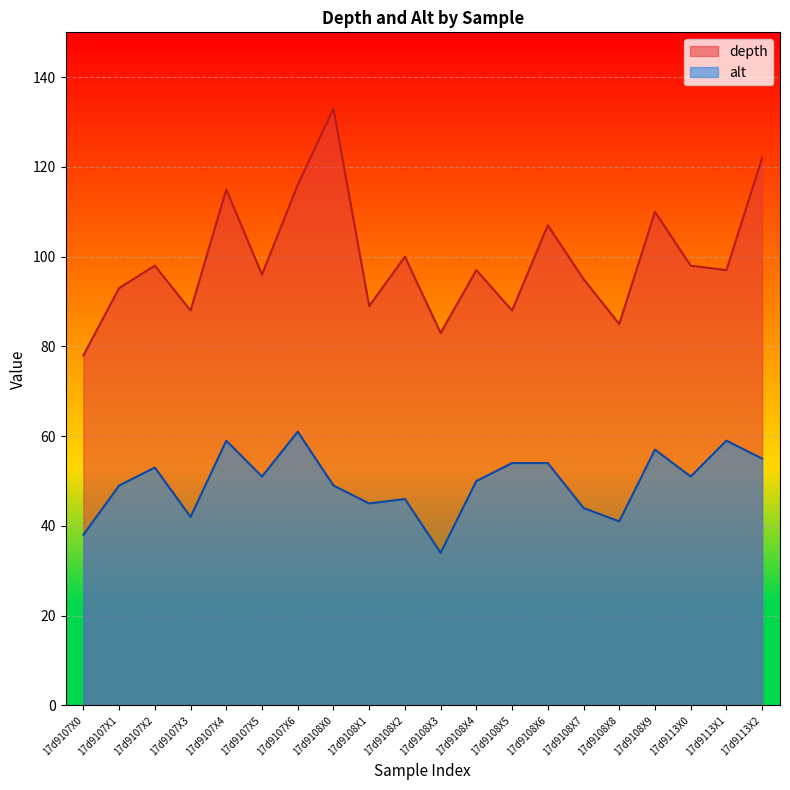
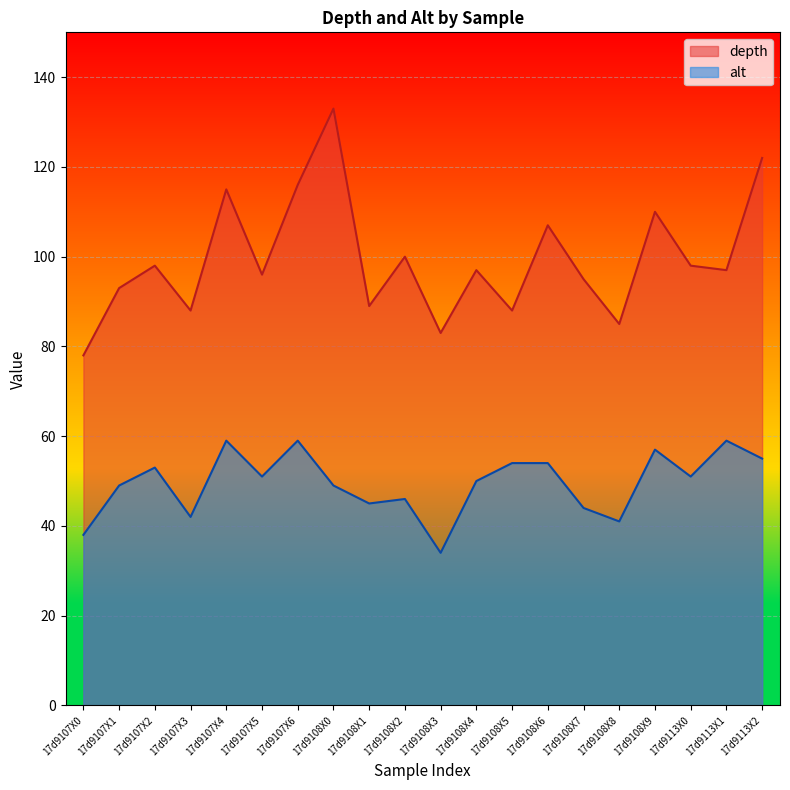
alt, 17d9107X6: 61 -> 59
